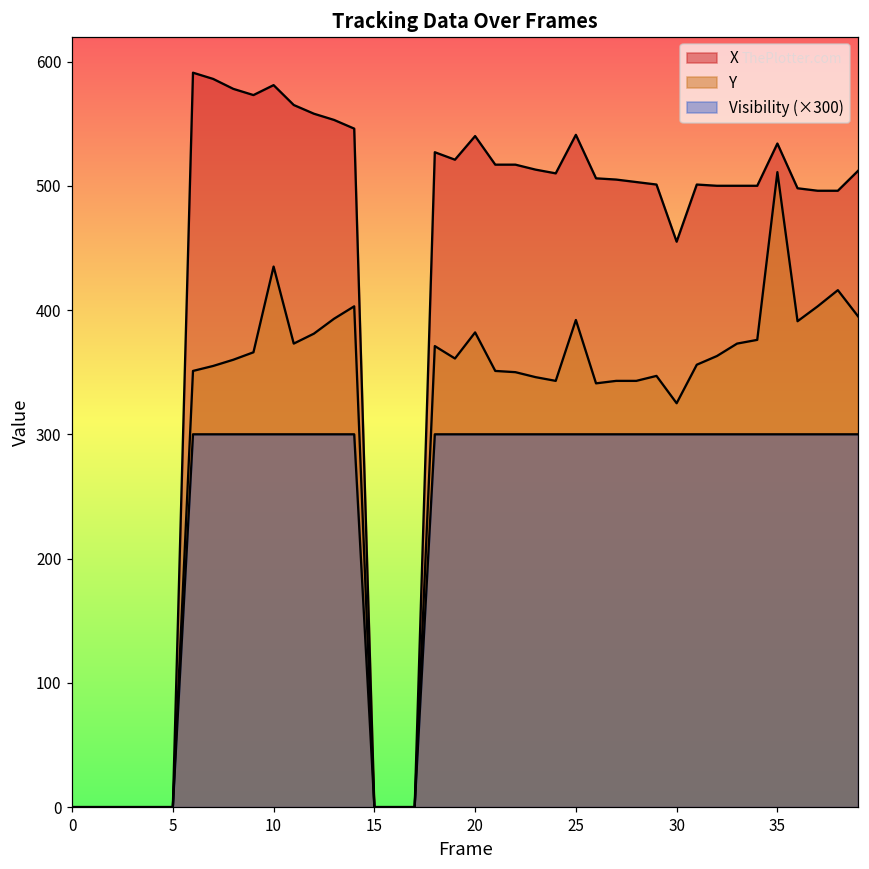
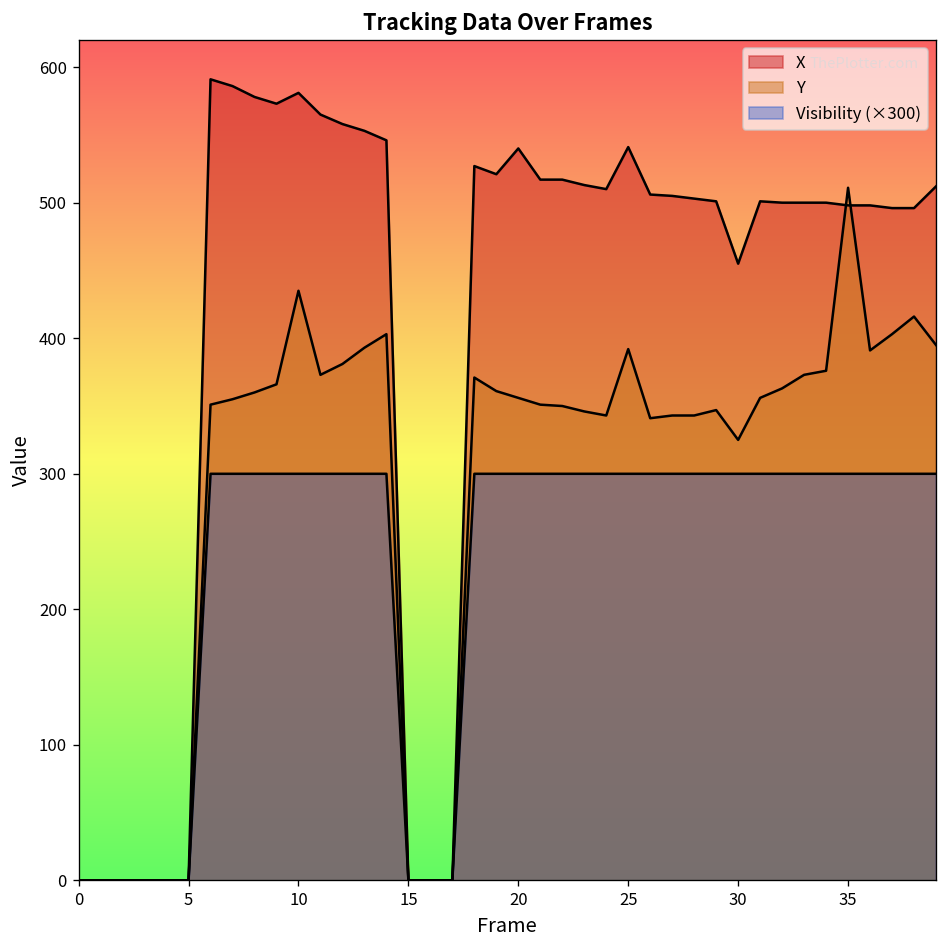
Y, 20: 382 -> 356
X, 35: 534 -> 498
